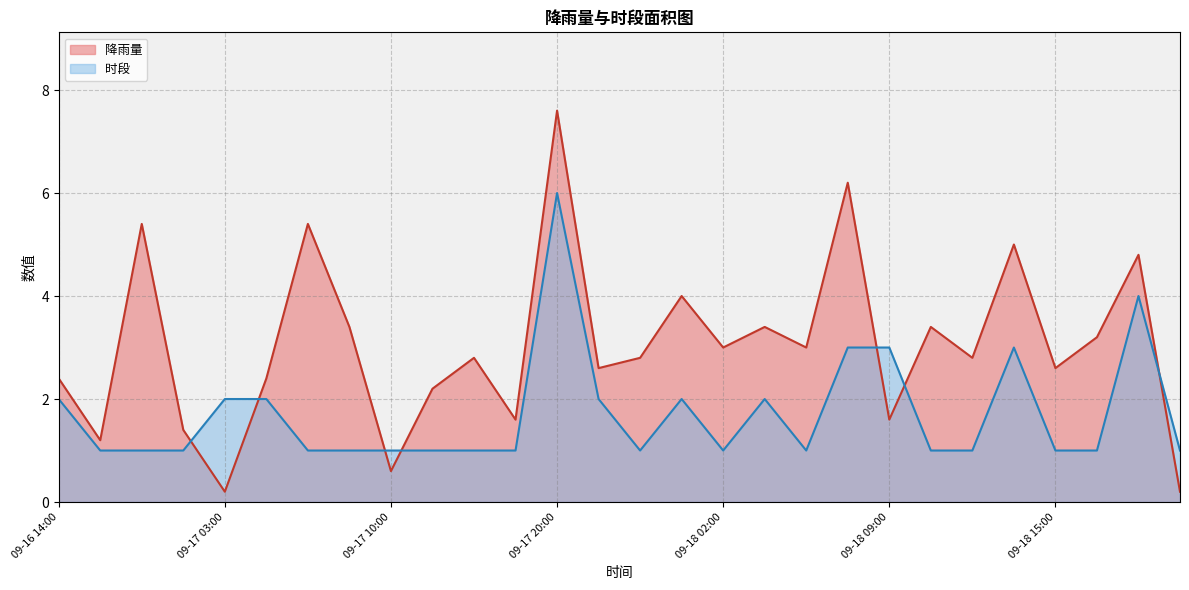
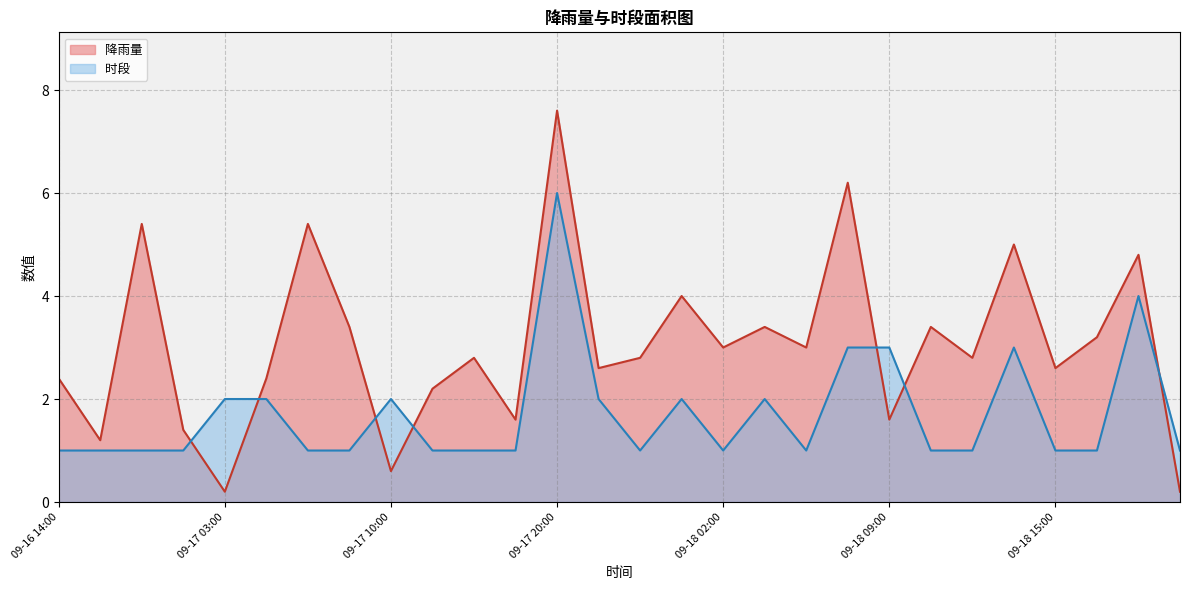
时段, 09-16 14:00: 2 -> 1
时段, 09-17 10:00: 1 -> 2
